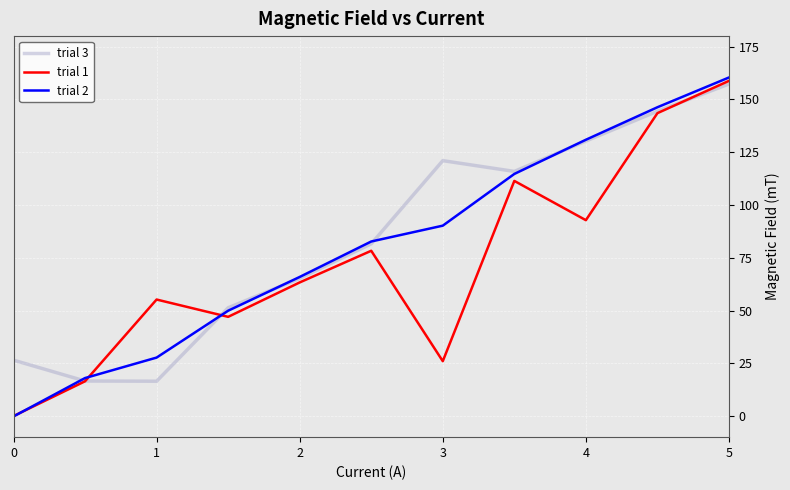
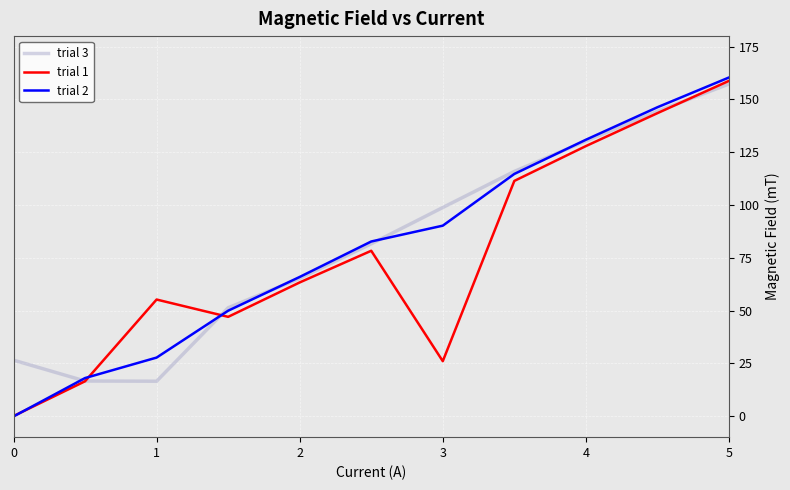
trial 3, 3: 121 -> 99
trial 1, 4: 93 -> 128
